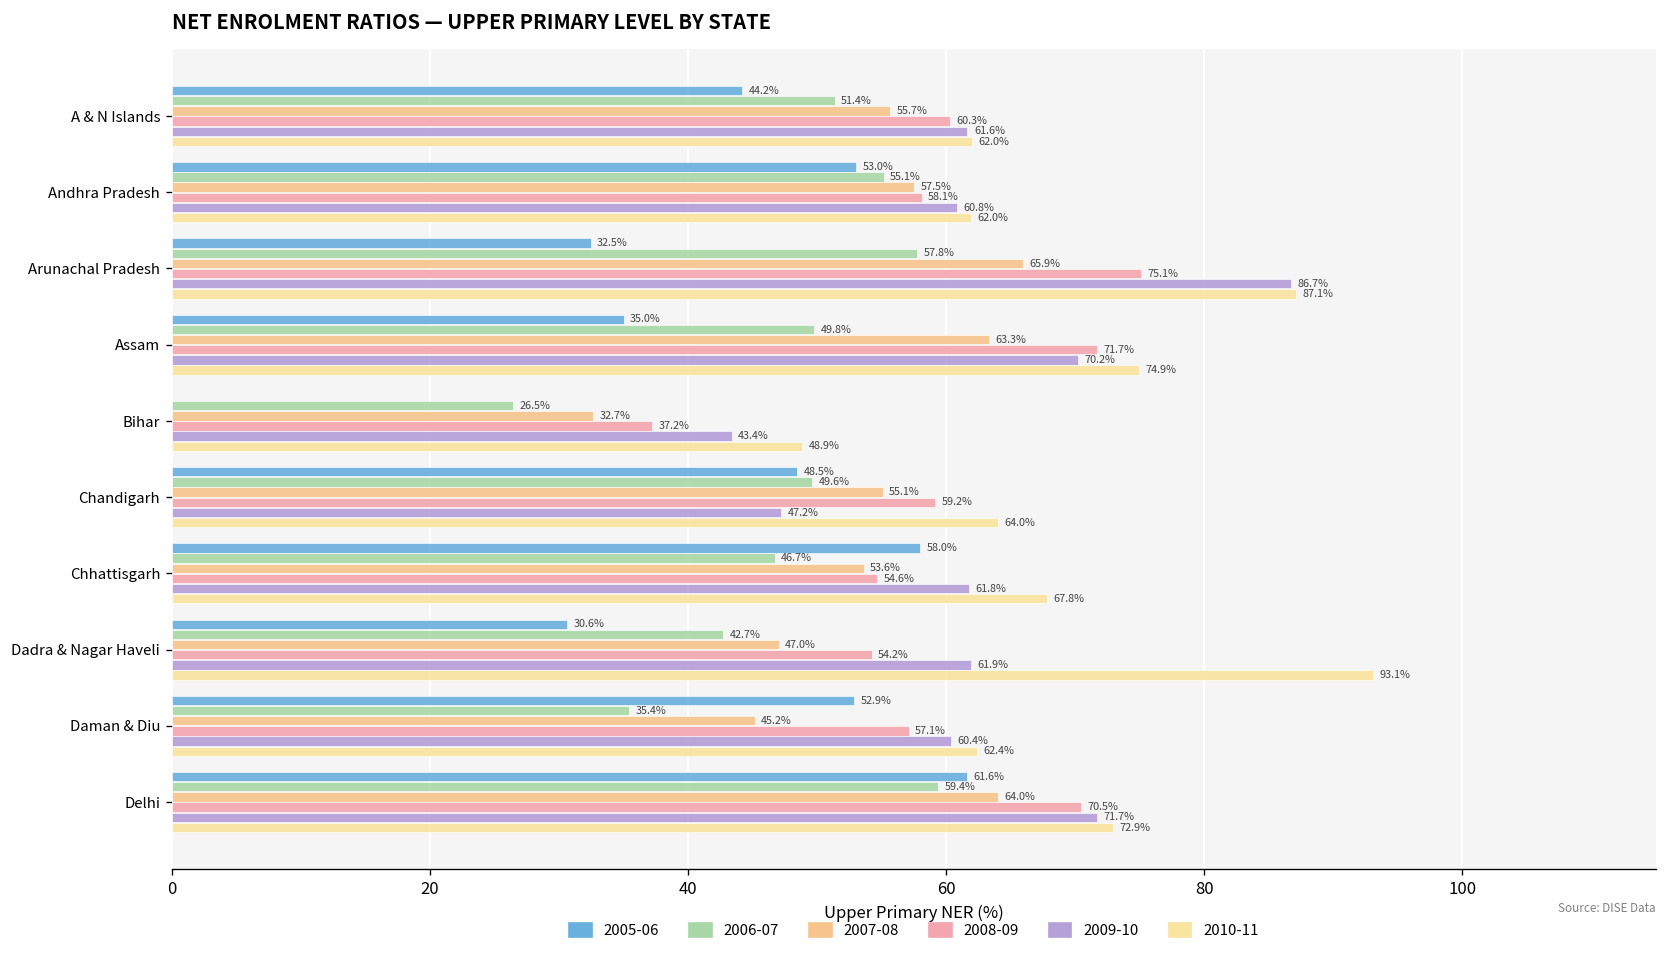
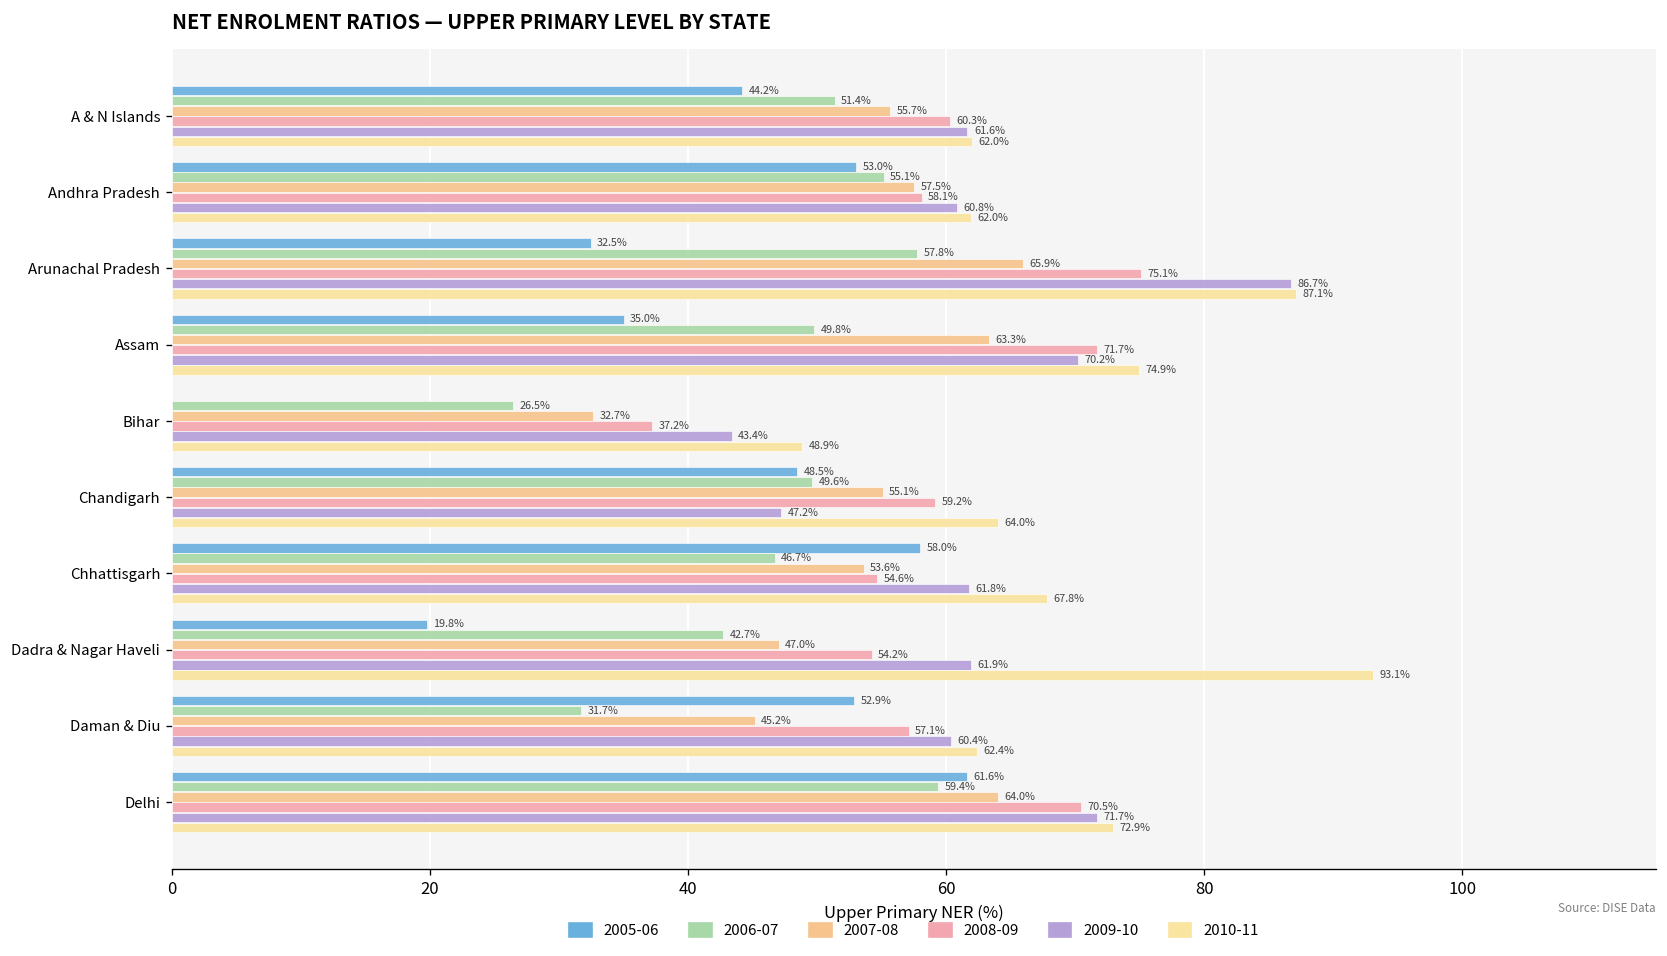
2005-06, Dadra & Nagar Haveli: 30.6% -> 19.8%
2006-07, Daman & Diu: 35.4% -> 31.7%
